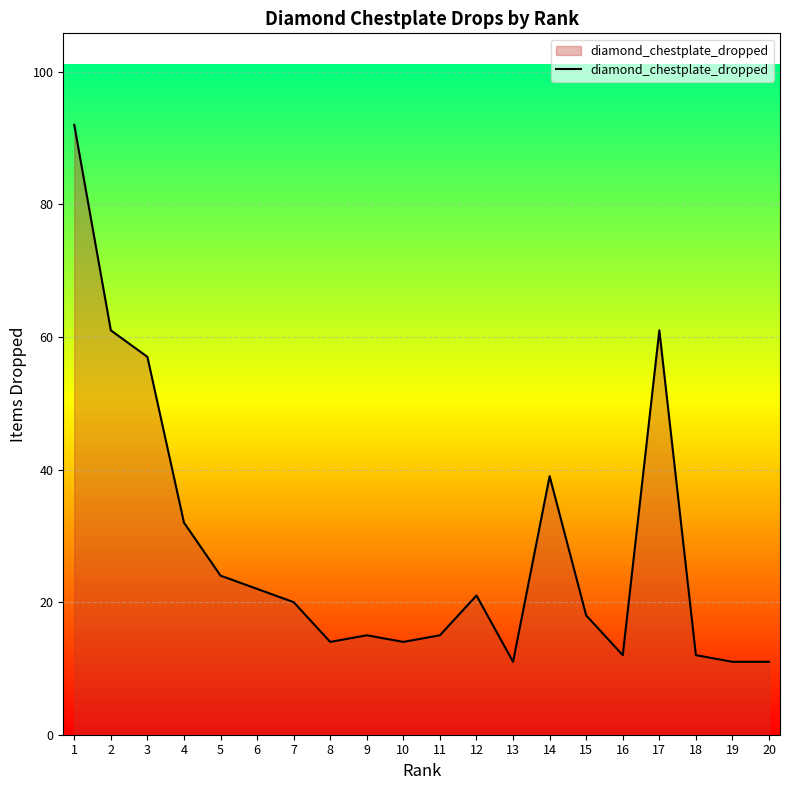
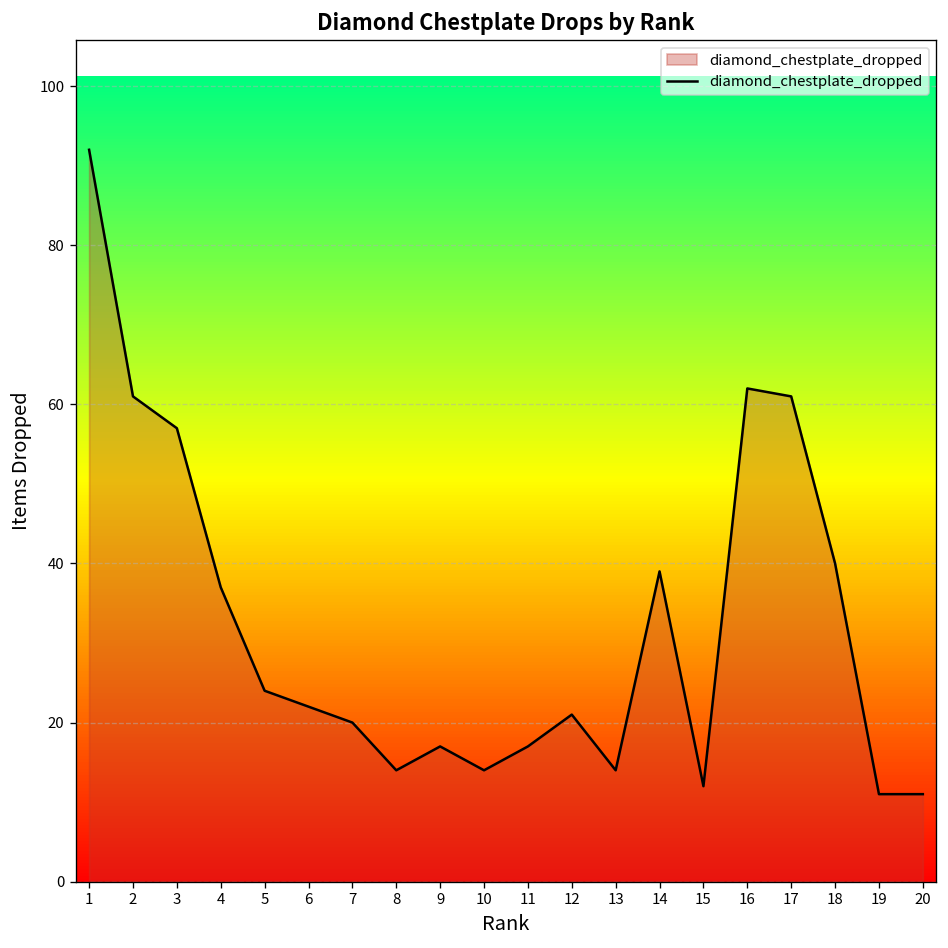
4: 32 -> 37
9: 15 -> 17
11: 15 -> 17
13: 11 -> 14
15: 18 -> 12
16: 12 -> 62
18: 12 -> 40
